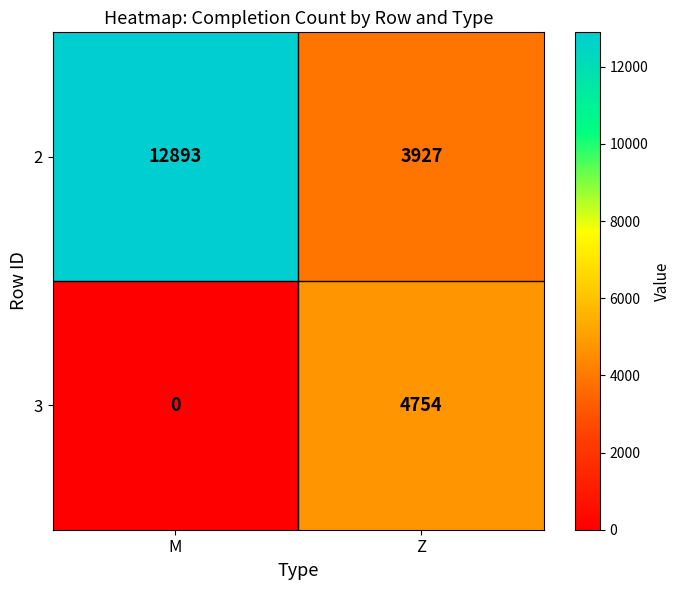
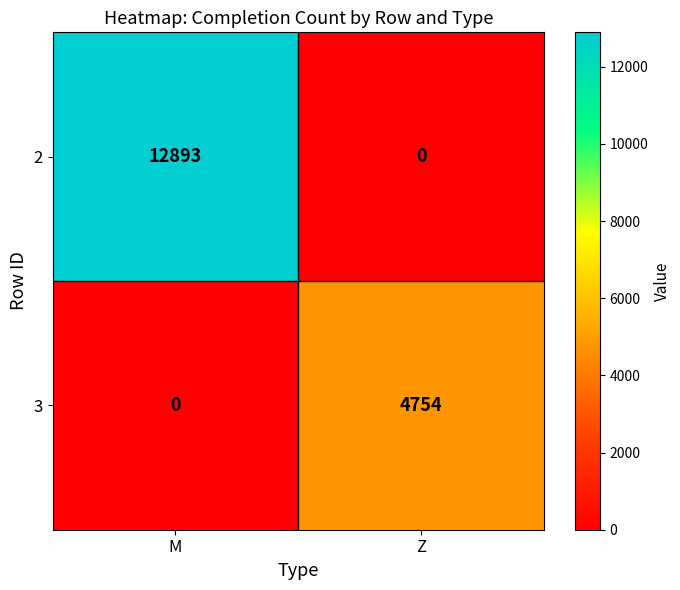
2, Z: 3927 -> 0
